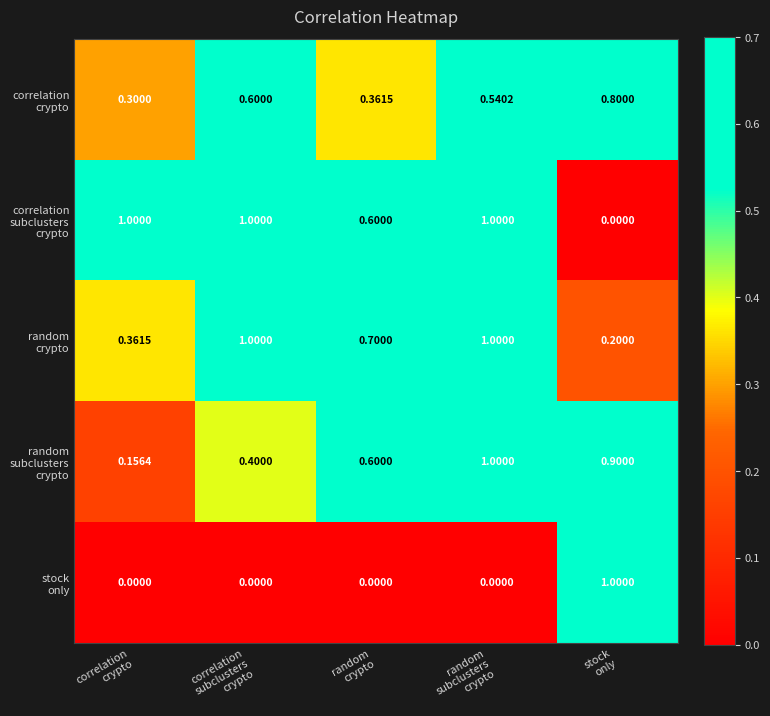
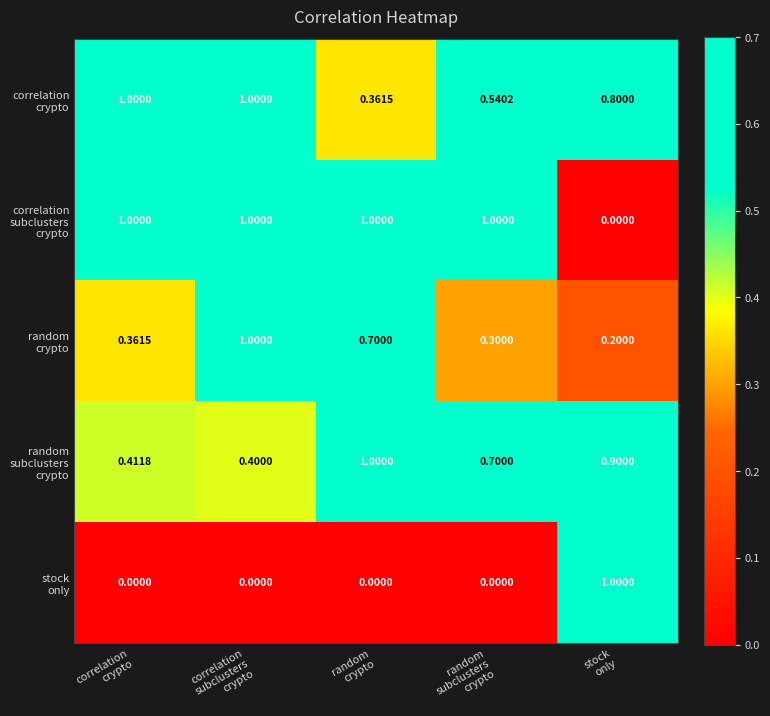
correlation crypto, correlation crypto: 0.3000 -> 1.0000
correlation crypto, correlation subclusters crypto: 0.6000 -> 1.0000
correlation subclusters crypto, random crypto: 0.6000 -> 1.0000
random crypto, random subclusters crypto: 1.0000 -> 0.3000
random subclusters crypto, correlation crypto: 0.1564 -> 0.4118
random subclusters crypto, random crypto: 0.6000 -> 1.0000
random subclusters crypto, random subclusters crypto: 1.0000 -> 0.7000
